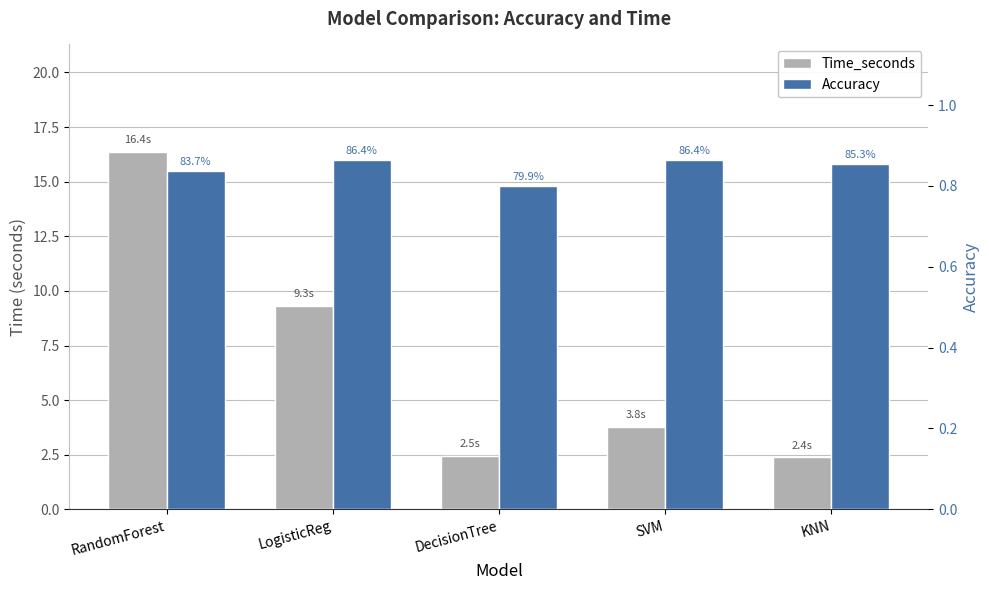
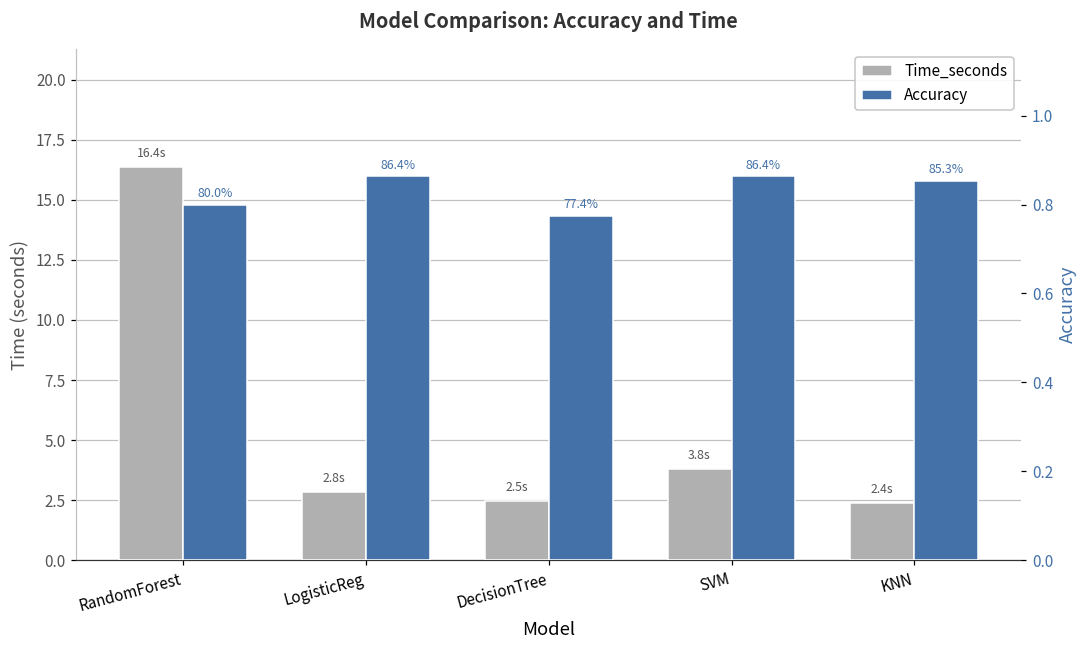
Time_seconds, LogisticReg: 9.3s -> 2.8s
Accuracy, RandomForest: 83.7% -> 80.0%
Accuracy, DecisionTree: 79.9% -> 77.4%
